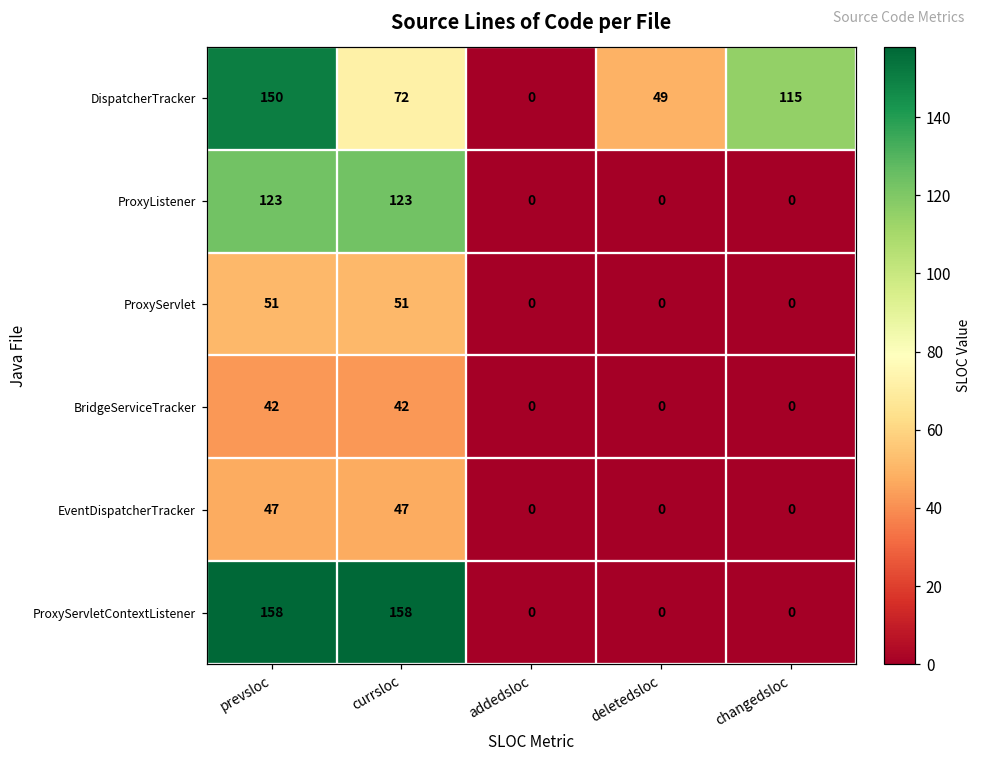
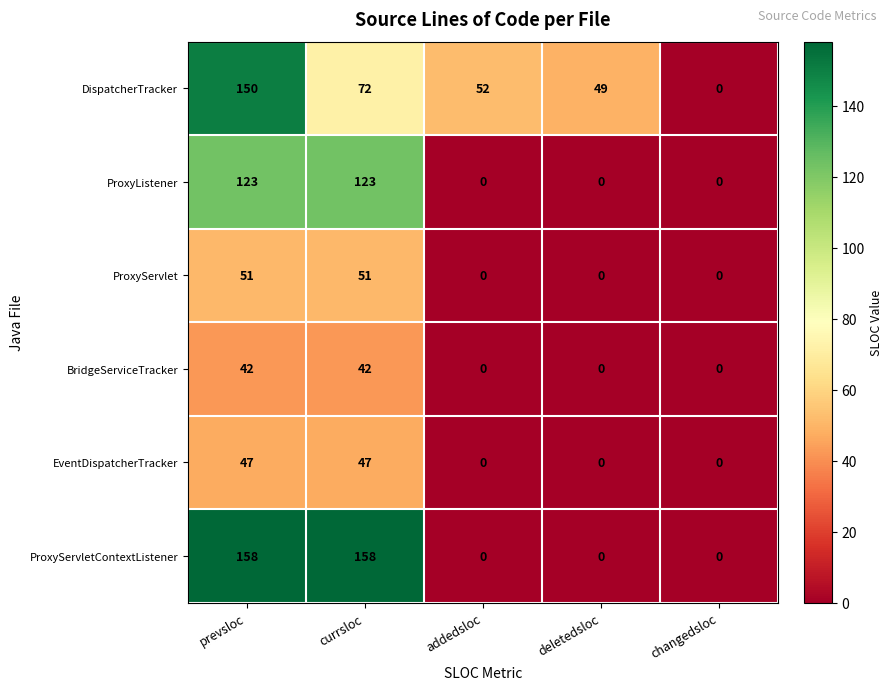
DispatcherTracker, addedsloc: 0 -> 52
DispatcherTracker, changedsloc: 115 -> 0
